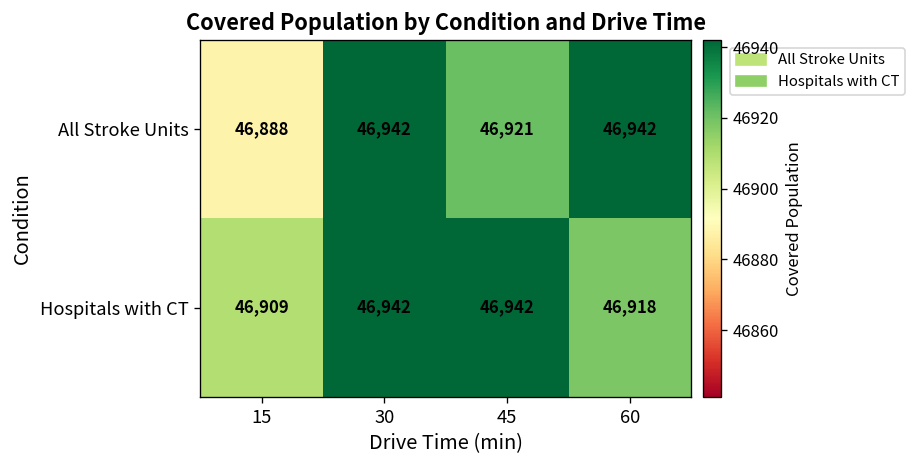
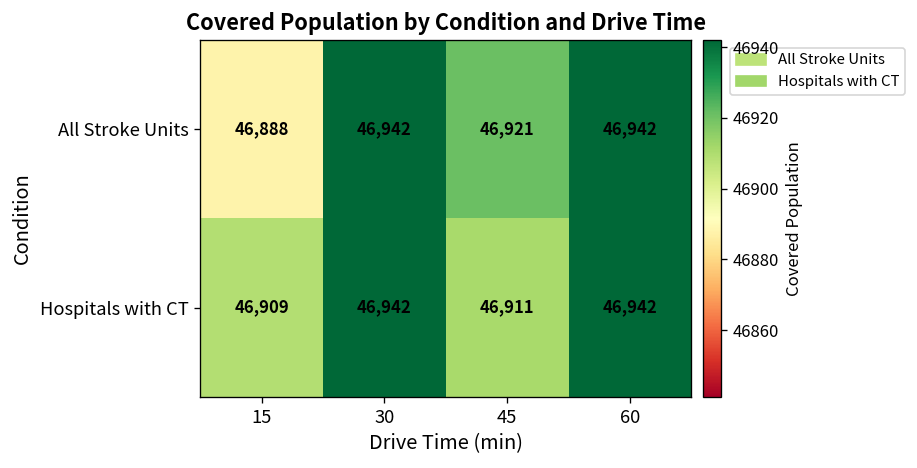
Hospitals with CT, 45: 46,942 -> 46,911
Hospitals with CT, 60: 46,918 -> 46,942
